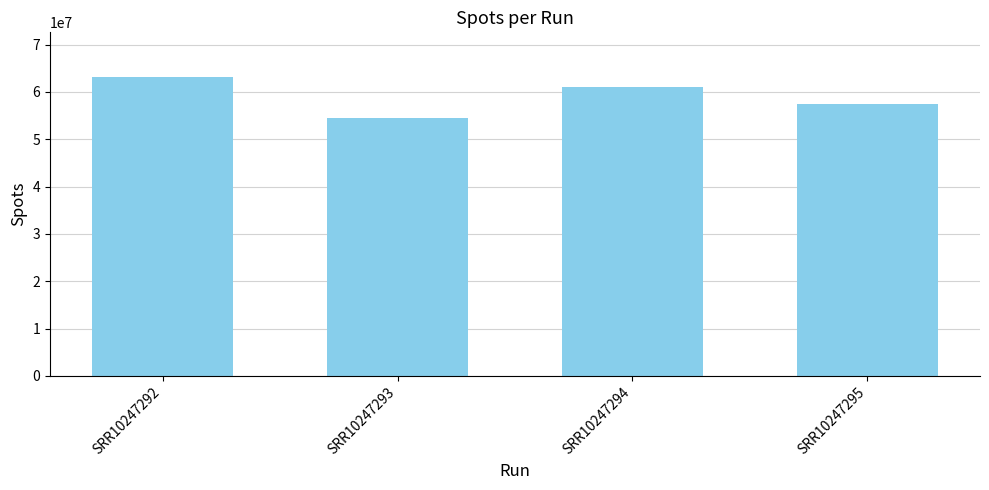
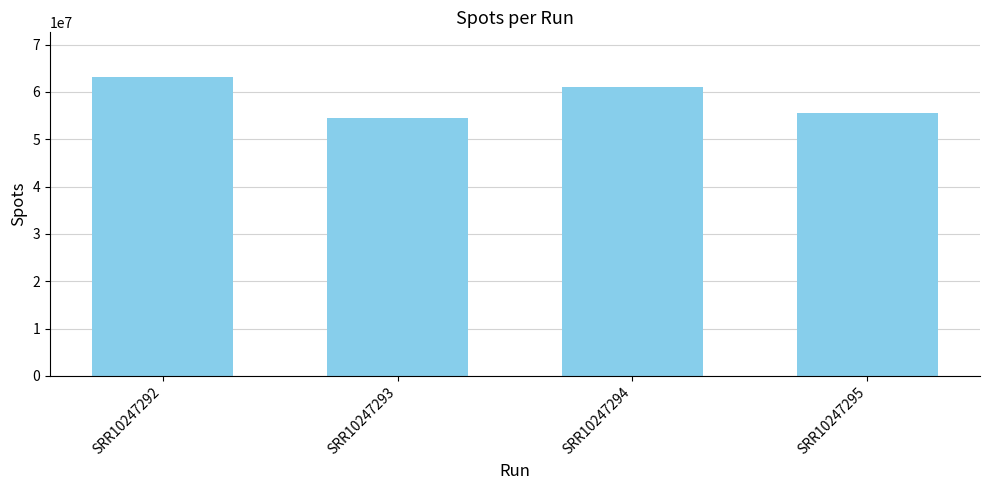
SRR10247295: 58000000 -> 56000000
